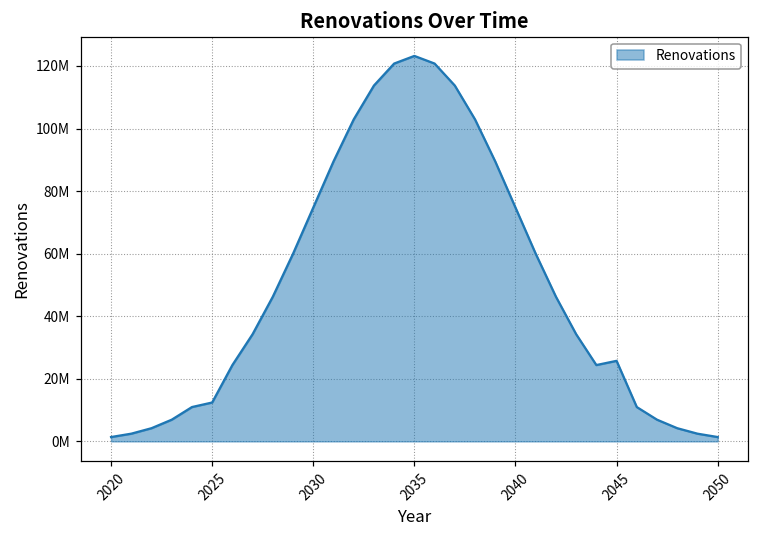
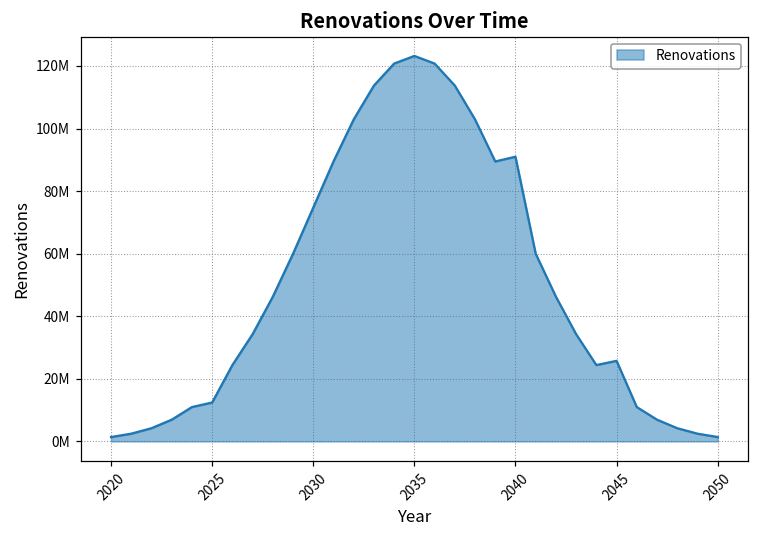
2040: 75000000 -> 91000000
